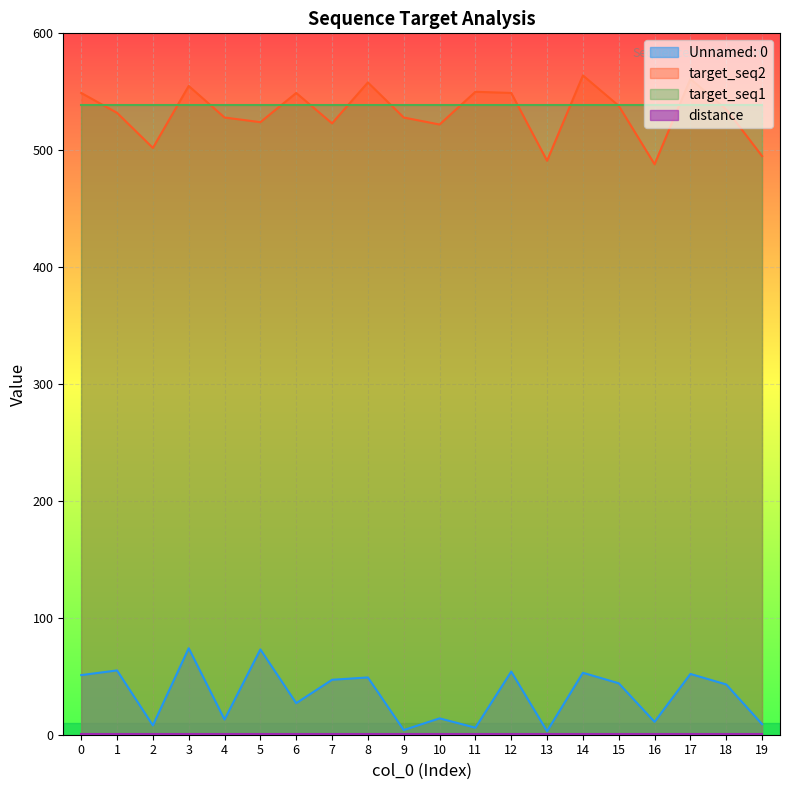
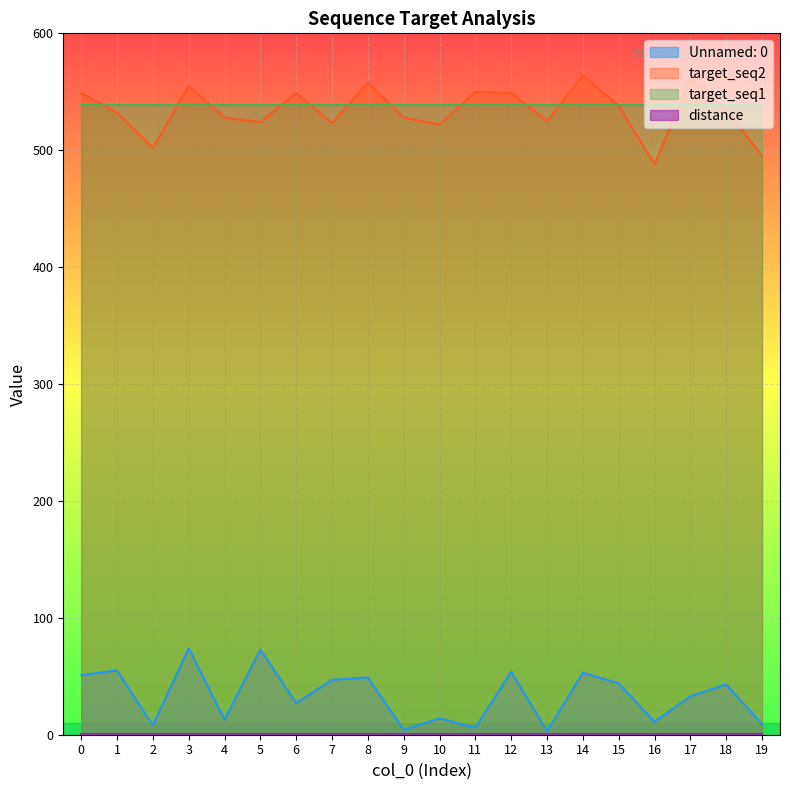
target_seq2, 13: 491 -> 525
Unnamed: 0, 17: 52 -> 33
